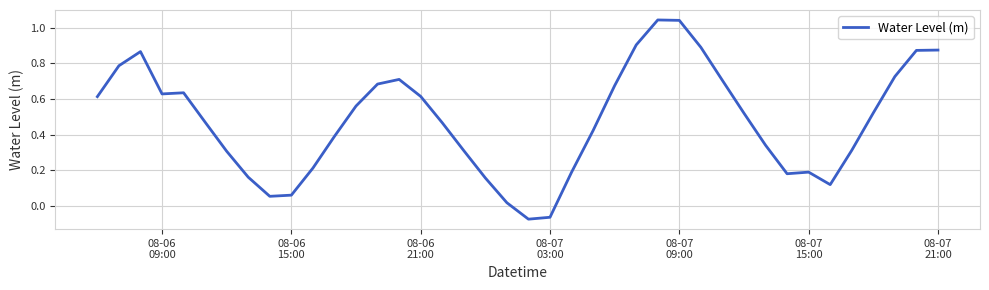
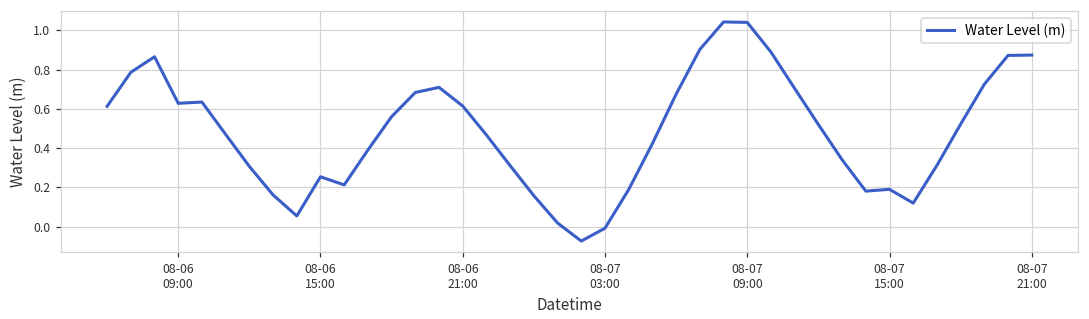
08-06 15:00: 0.06 -> 0.25
08-07 03:00: -0.06 -> -0.01
